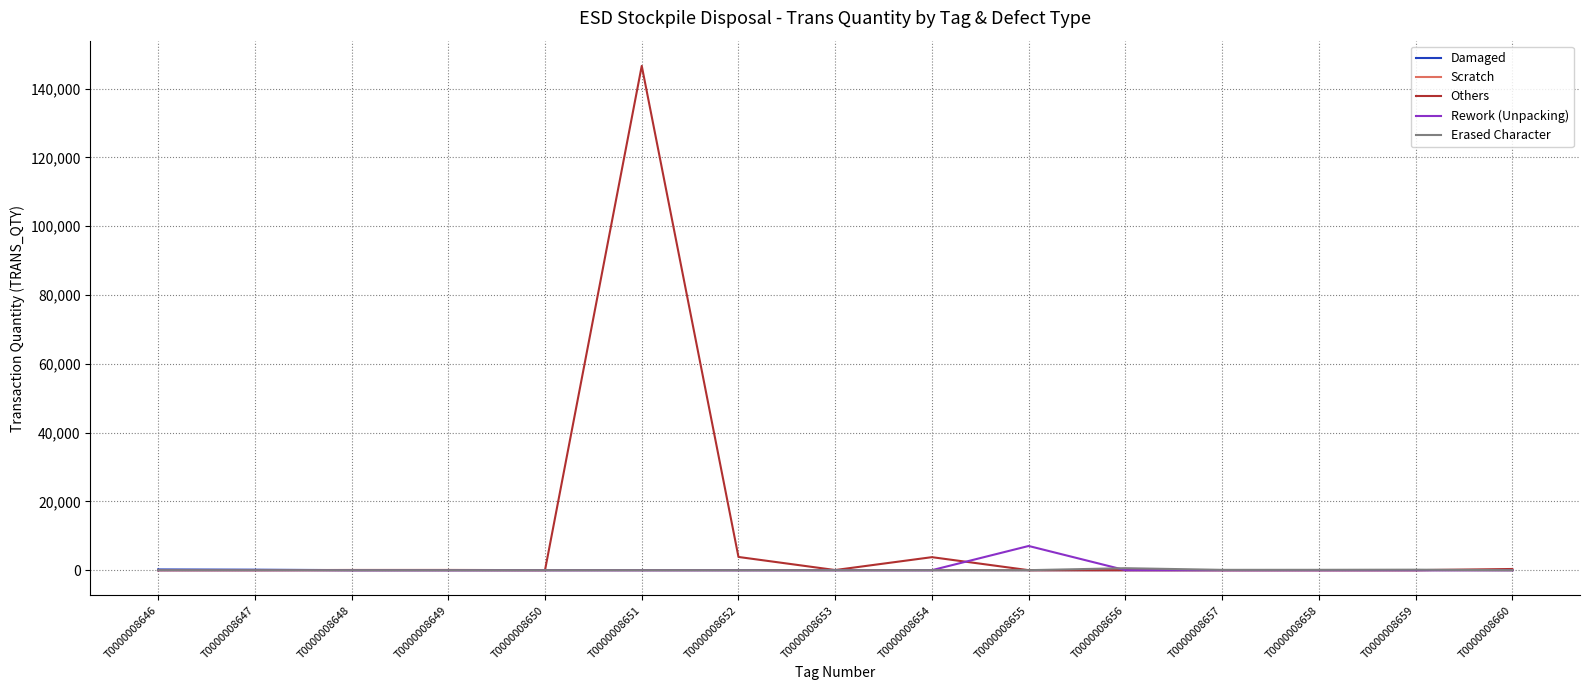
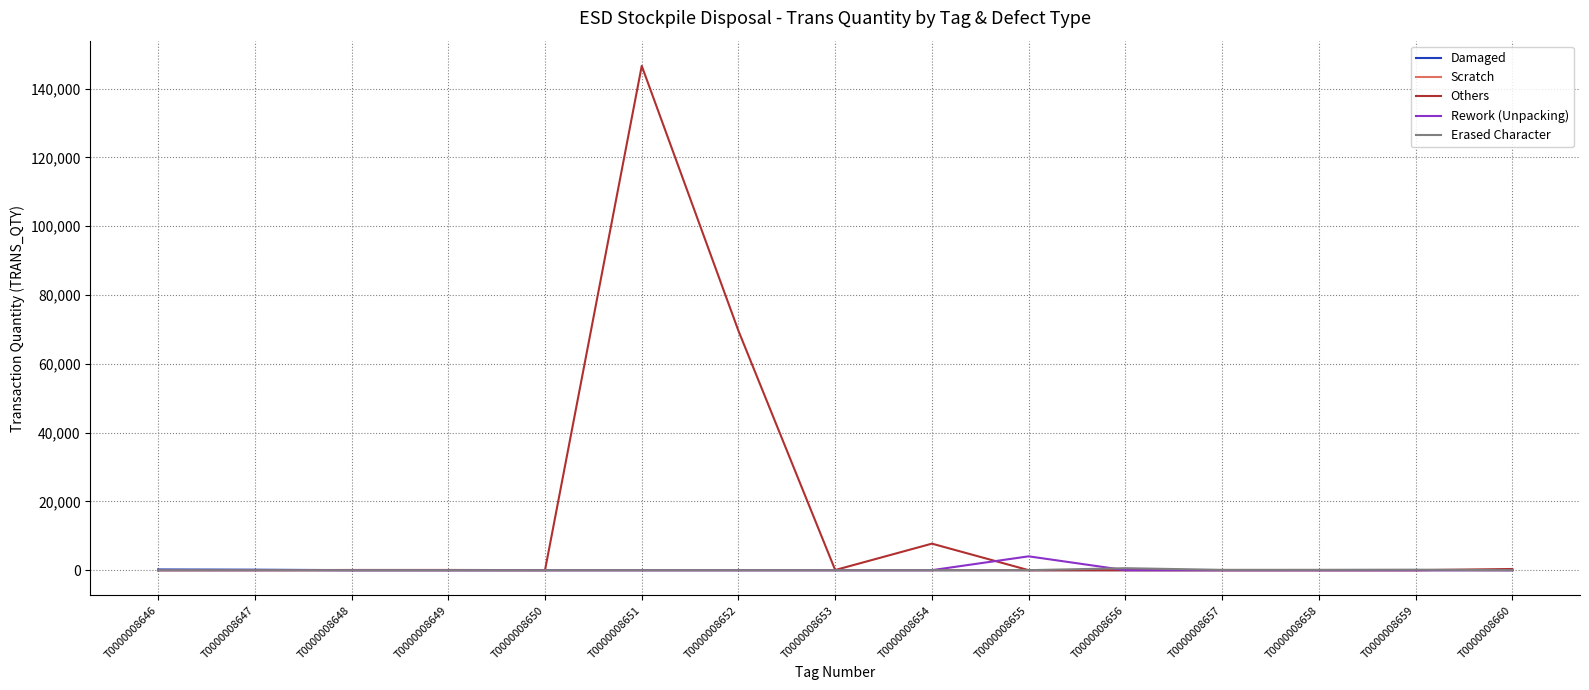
Others, T0000008652: 4,000 -> 70,000
Others, T0000008654: 4,000 -> 8,000
Rework (Unpacking), T0000008655: 7,000 -> 4,000
